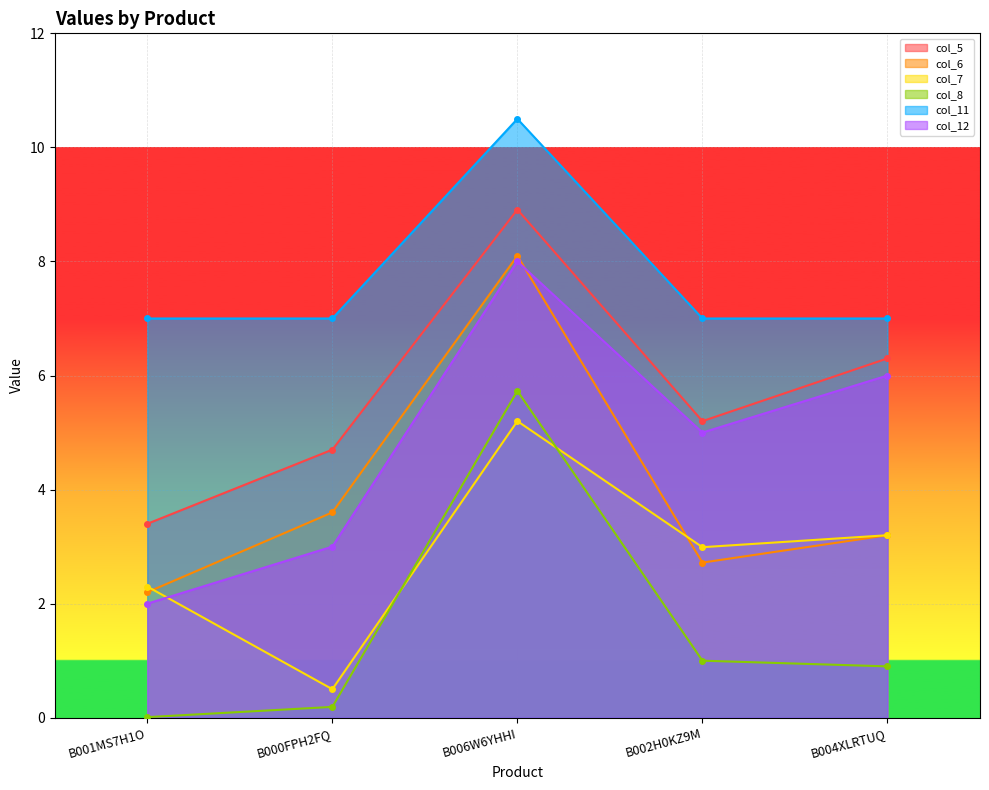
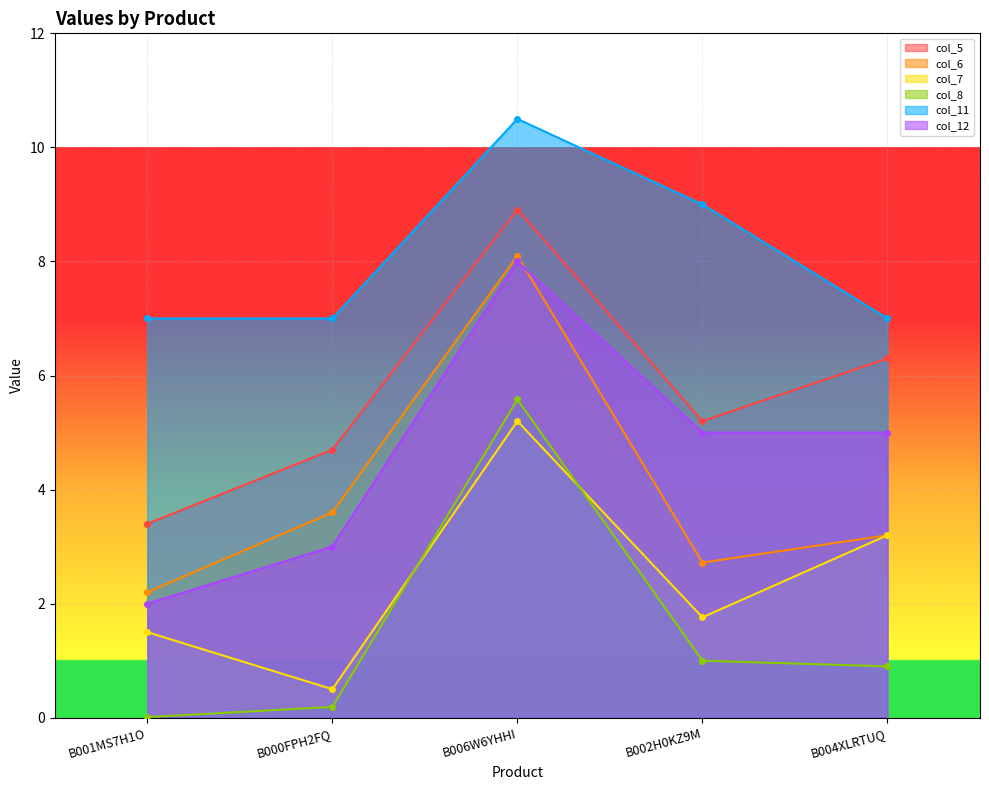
col_7, B001MS7H1O: 2.3 -> 1.5
col_8, B006W6YHHI: 5.7 -> 5.6
col_7, B002H0KZ9M: 3.0 -> 1.8
col_11, B002H0KZ9M: 7 -> 9
col_12, B004XLRTUQ: 6 -> 5
